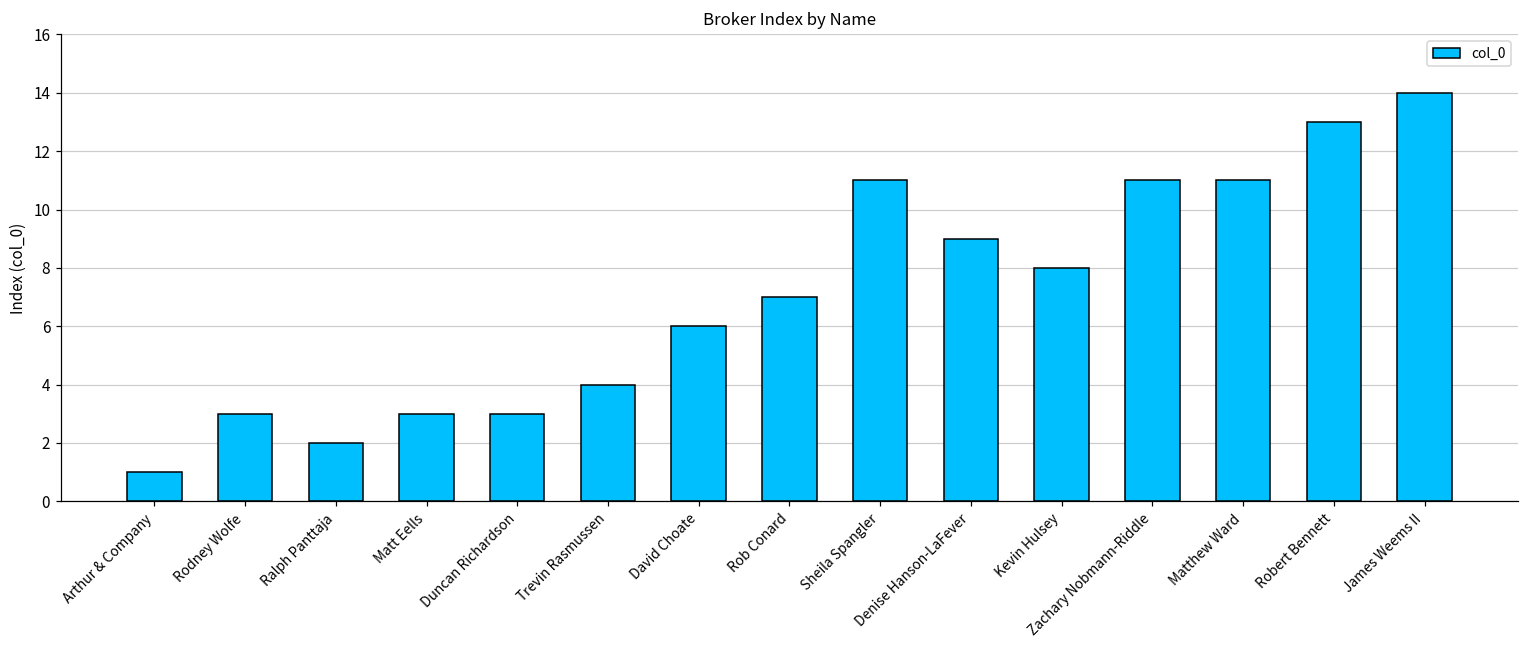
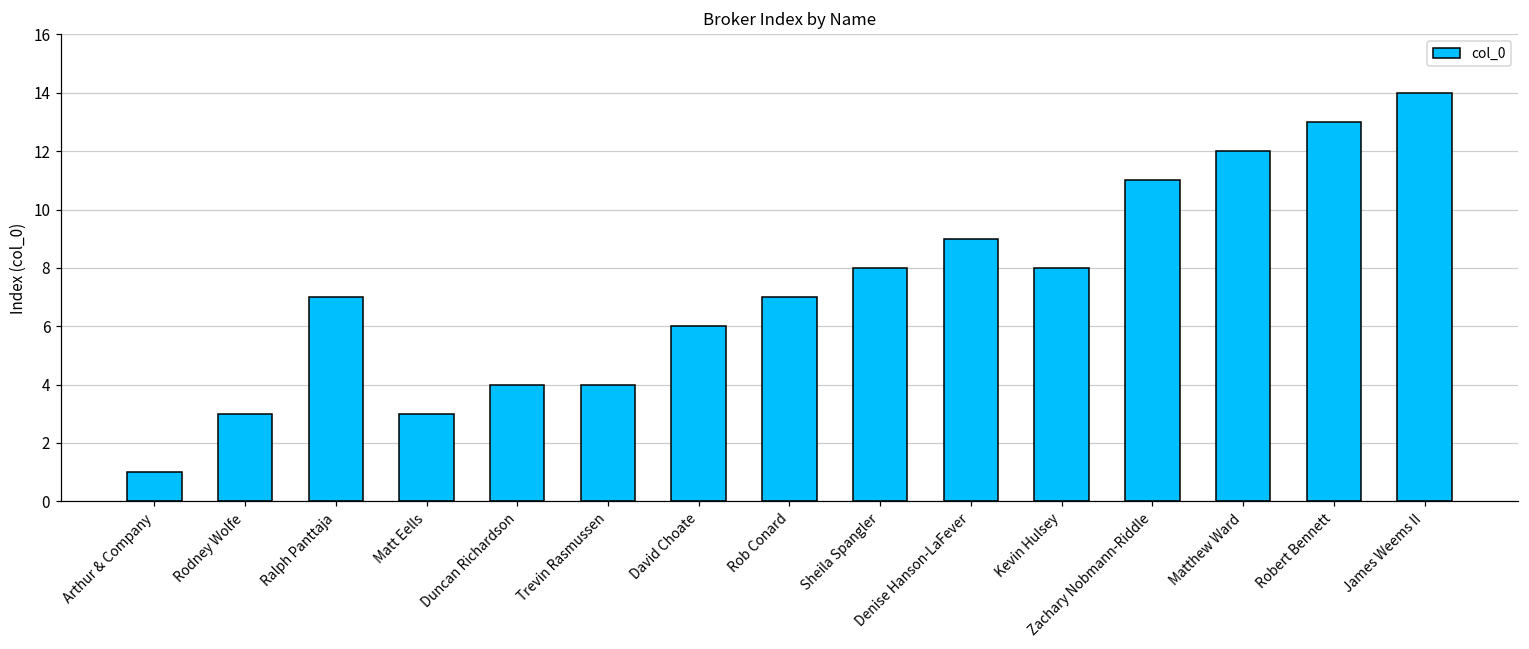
Ralph Panttaja: 2 -> 7
Duncan Richardson: 3 -> 4
Sheila Spangler: 11 -> 8
Matthew Ward: 11 -> 12
